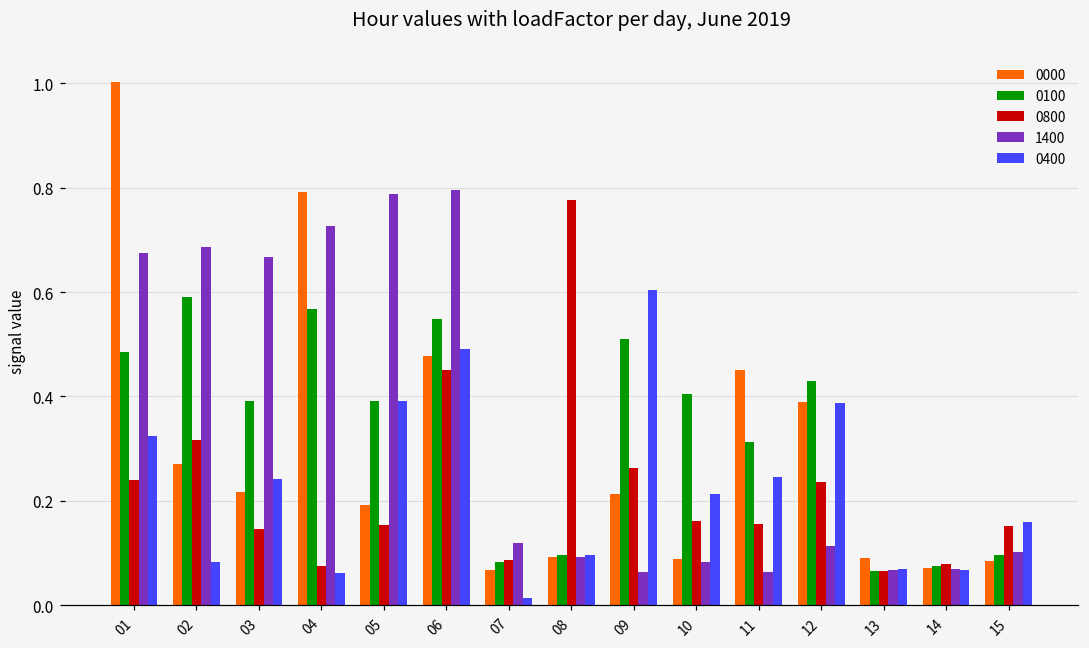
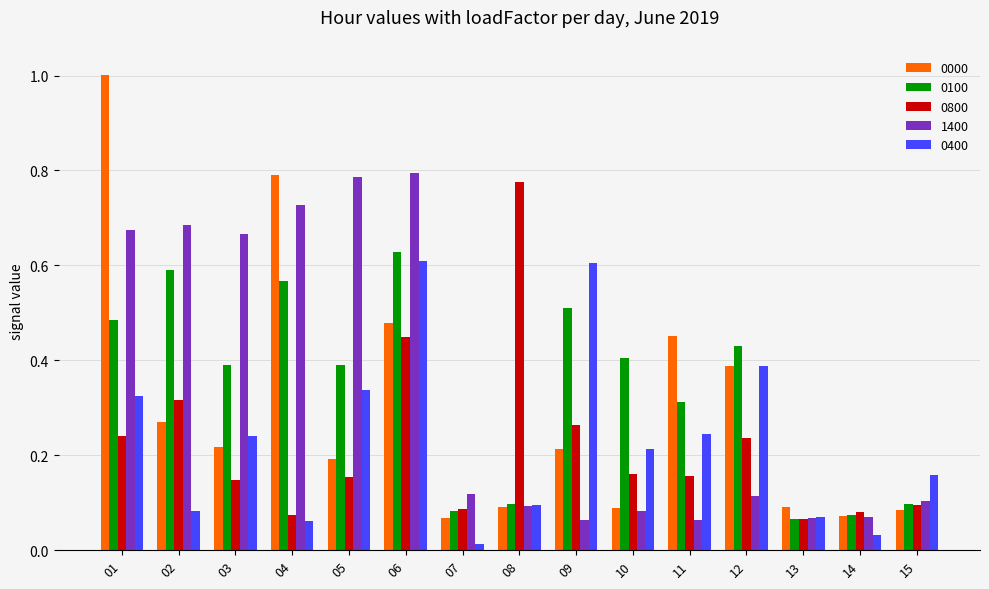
0400, 05: 0.39 -> 0.34
0100, 06: 0.55 -> 0.63
0400, 06: 0.49 -> 0.61
0400, 14: 0.07 -> 0.03
0800, 15: 0.15 -> 0.10
